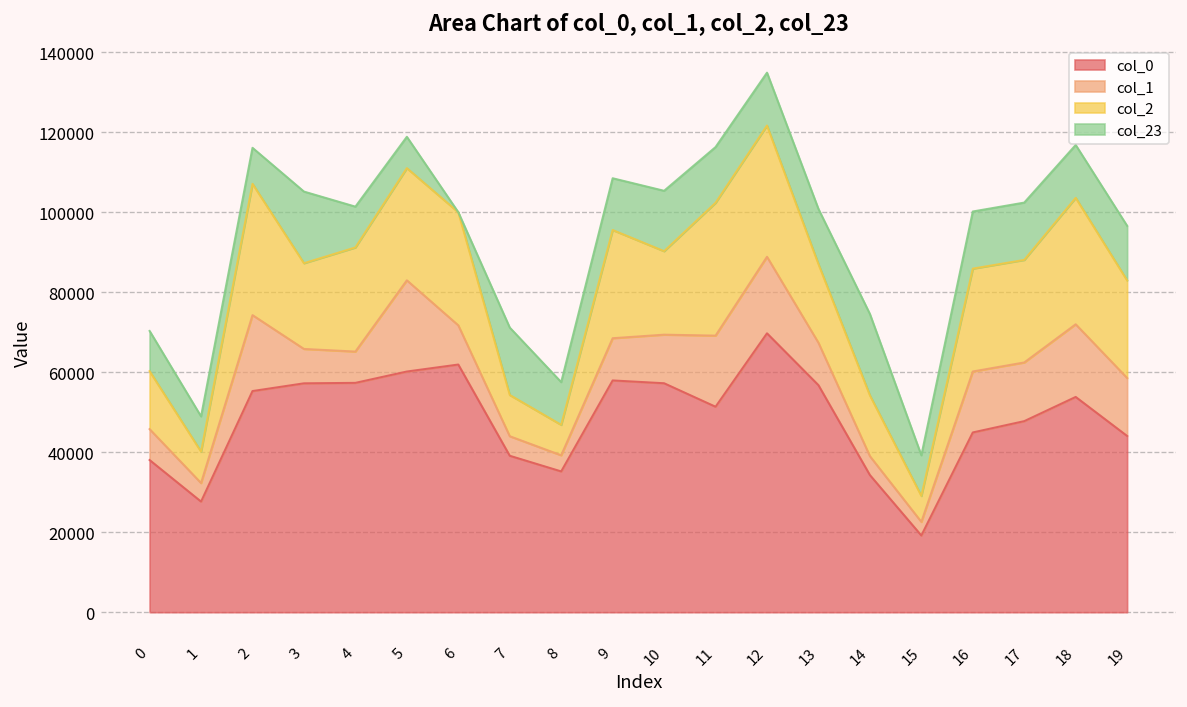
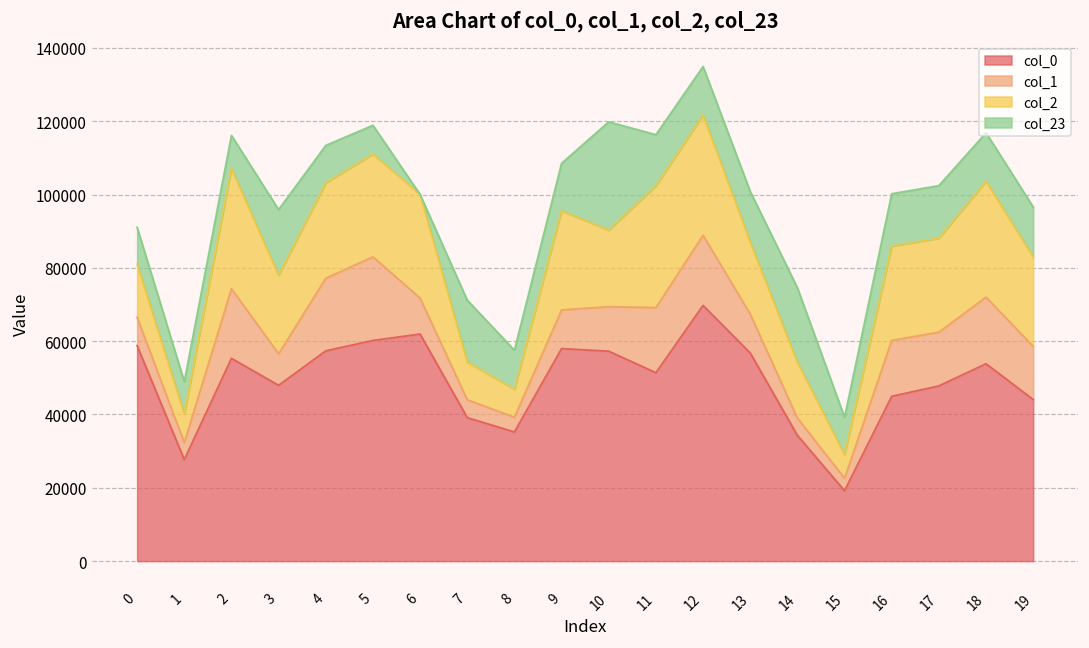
col_0, 0: 38000 -> 59000
col_0, 3: 57000 -> 48000
col_1, 4: 8000 -> 20000
col_23, 10: 15000 -> 30000
